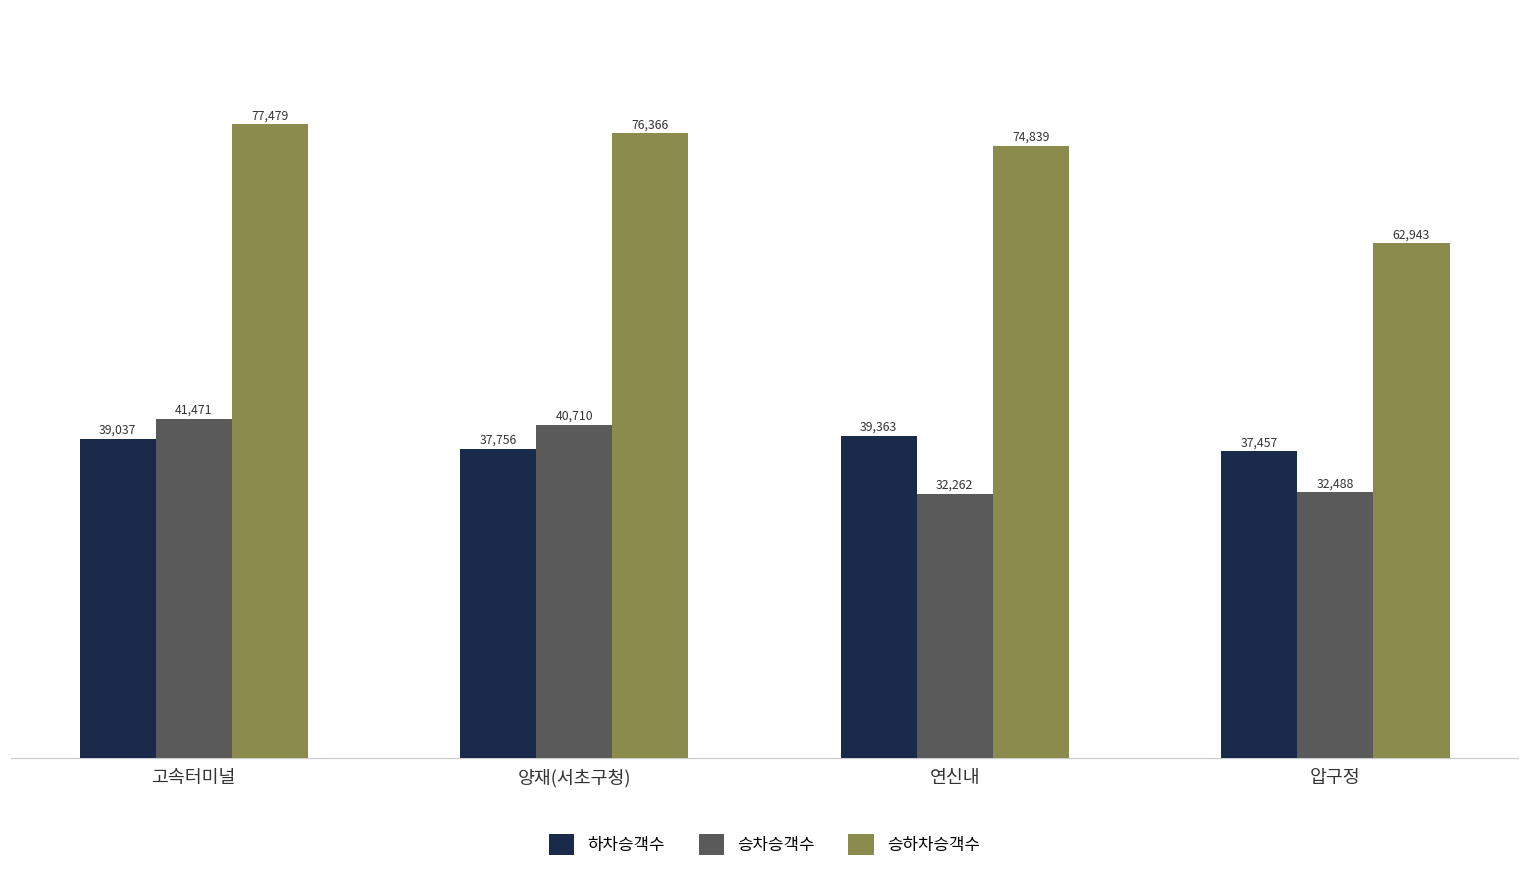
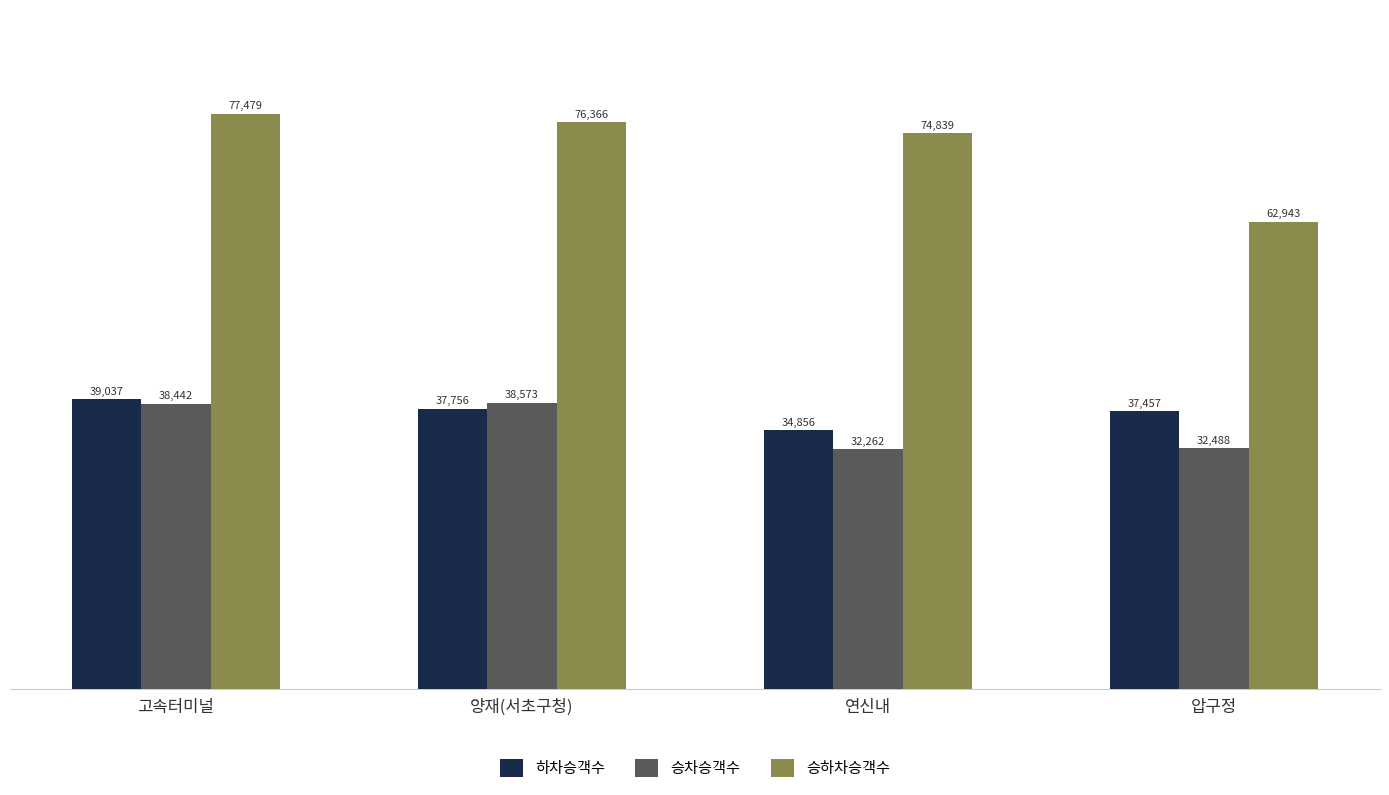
승차승객수, 고속터미널: 41,471 -> 38,442
승차승객수, 양재(서초구청): 40,710 -> 38,573
하차승객수, 연신내: 39,363 -> 34,856
